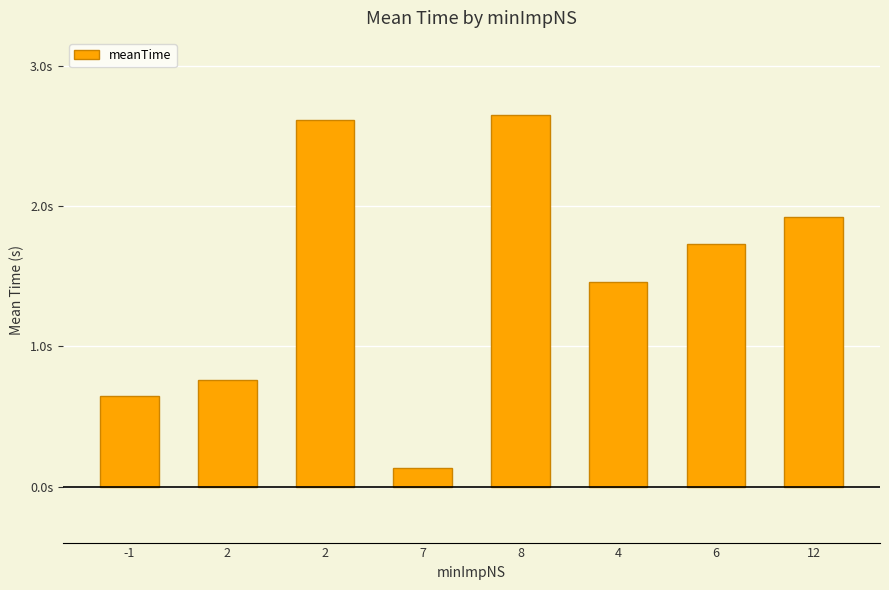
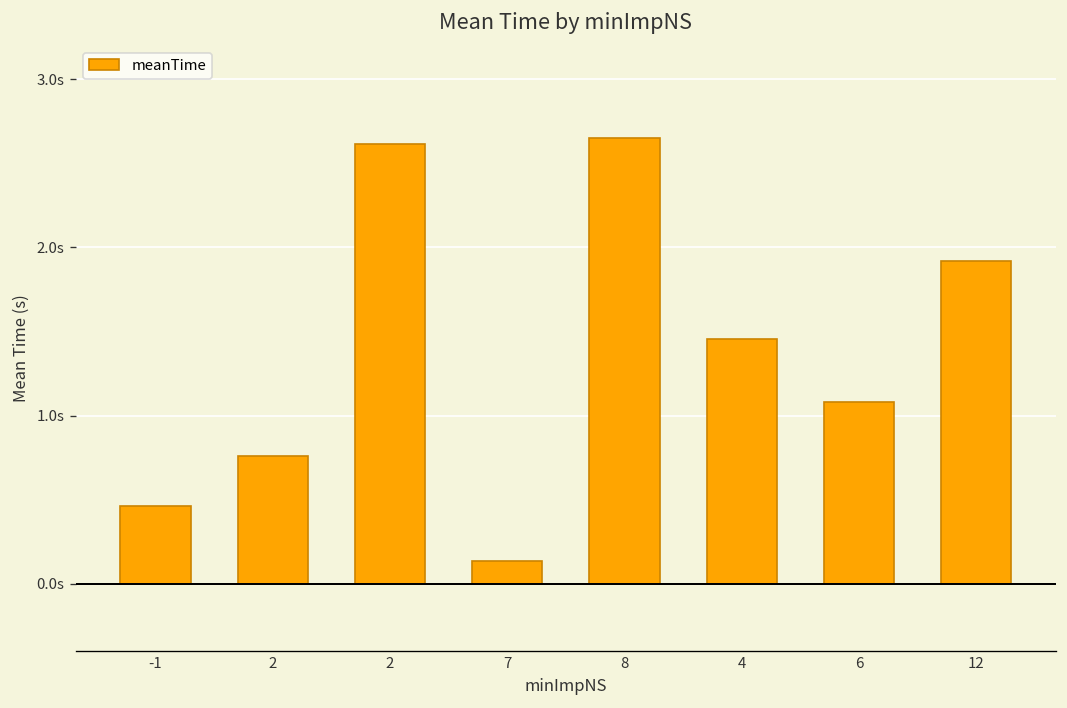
-1: 0.65s -> 0.46s
6: 1.73s -> 1.08s
